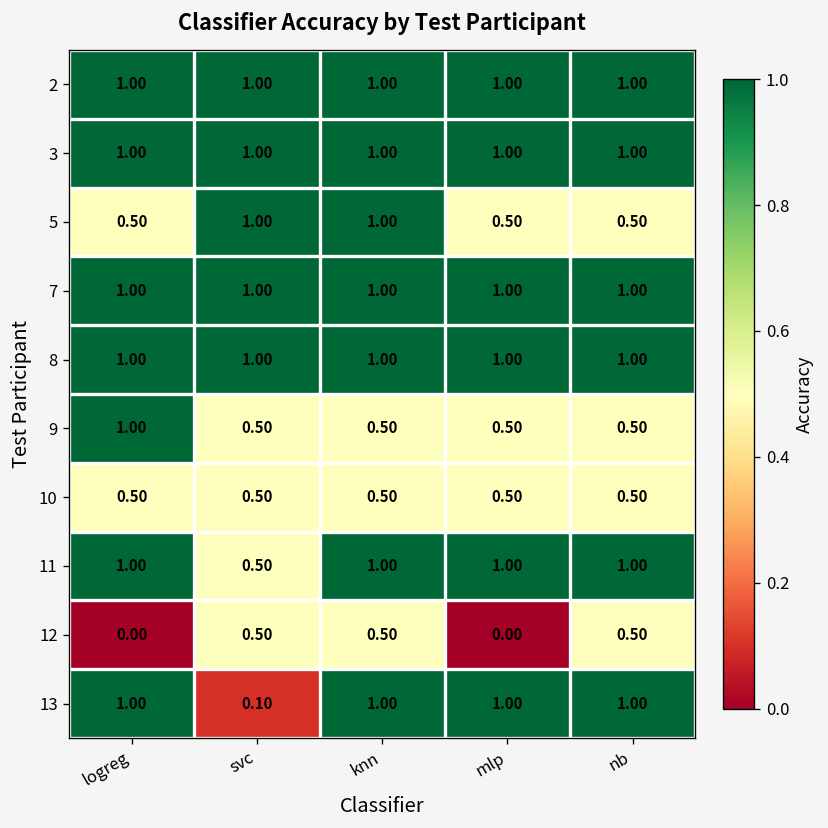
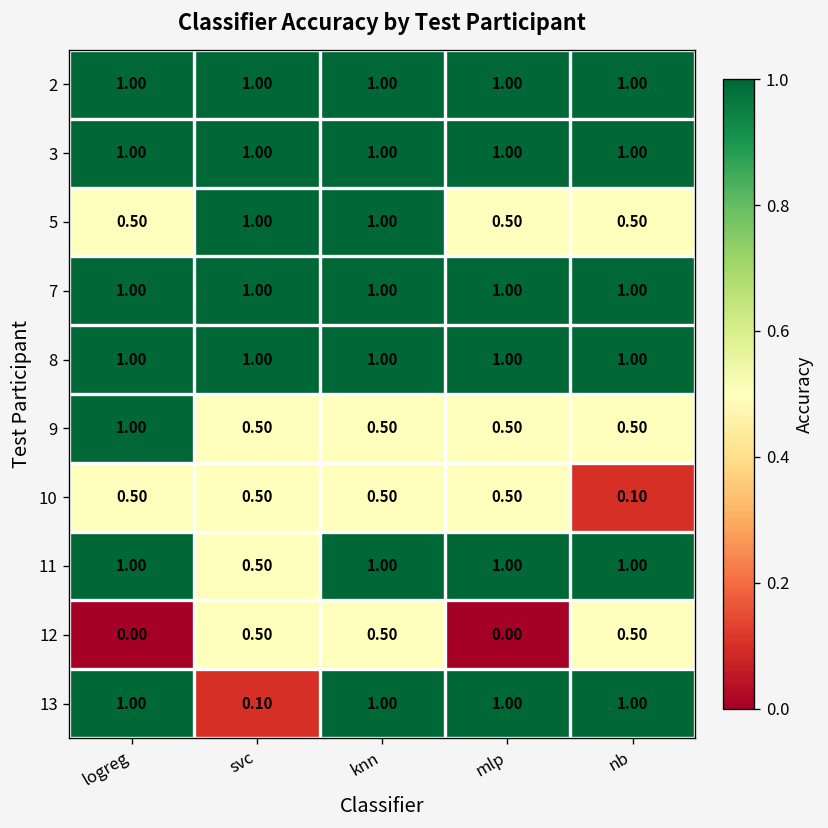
10, nb: 0.50 -> 0.10
